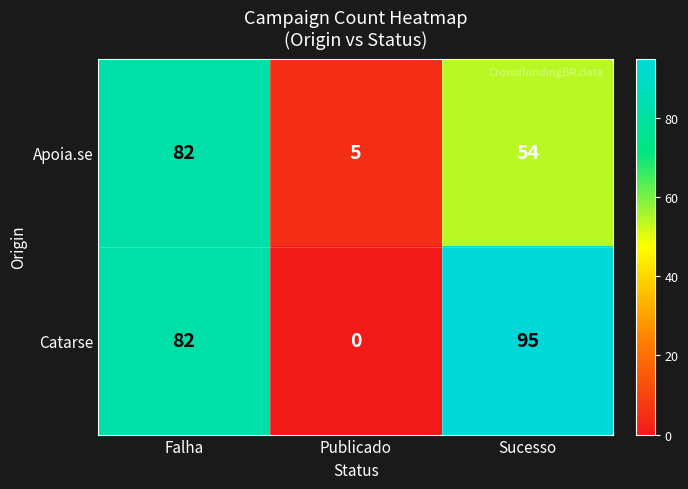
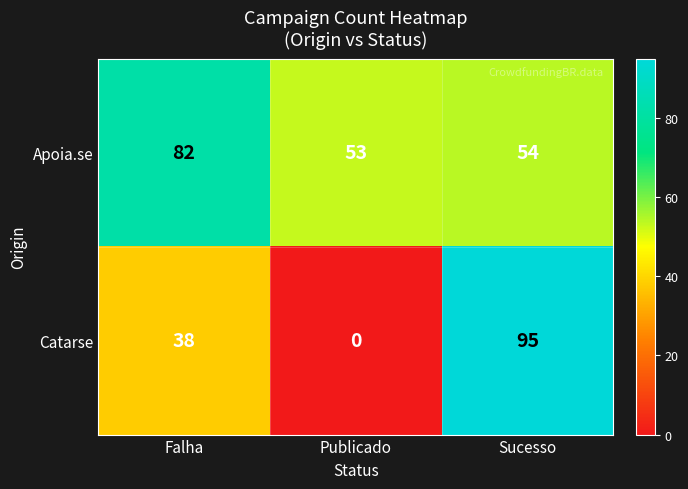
Apoia.se, Publicado: 5 -> 53
Catarse, Falha: 82 -> 38
